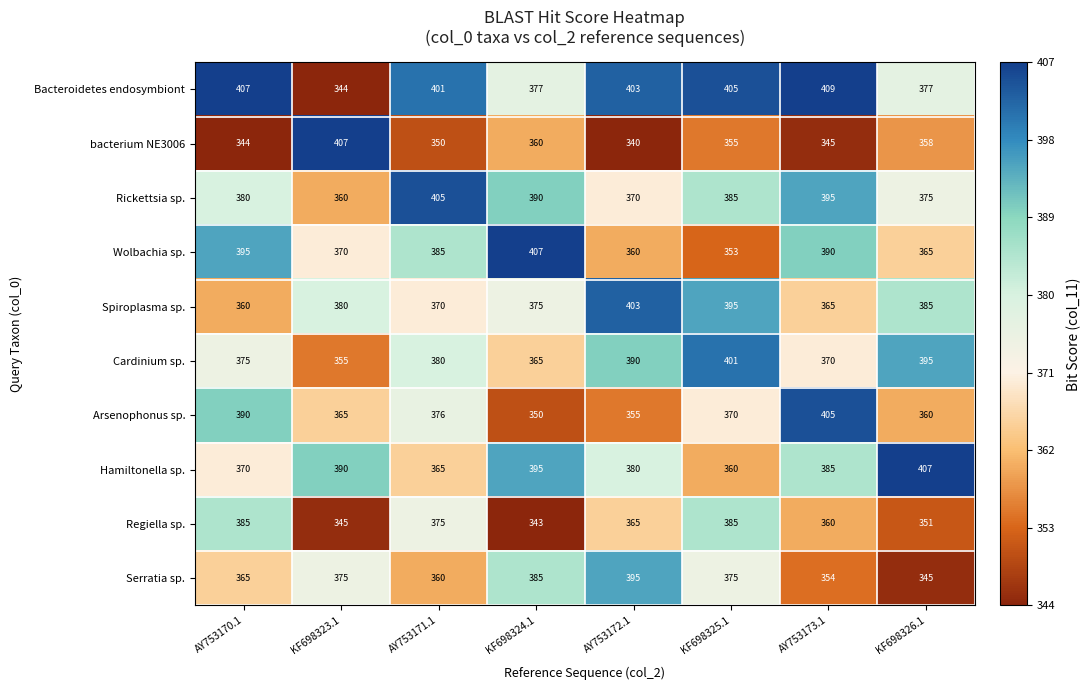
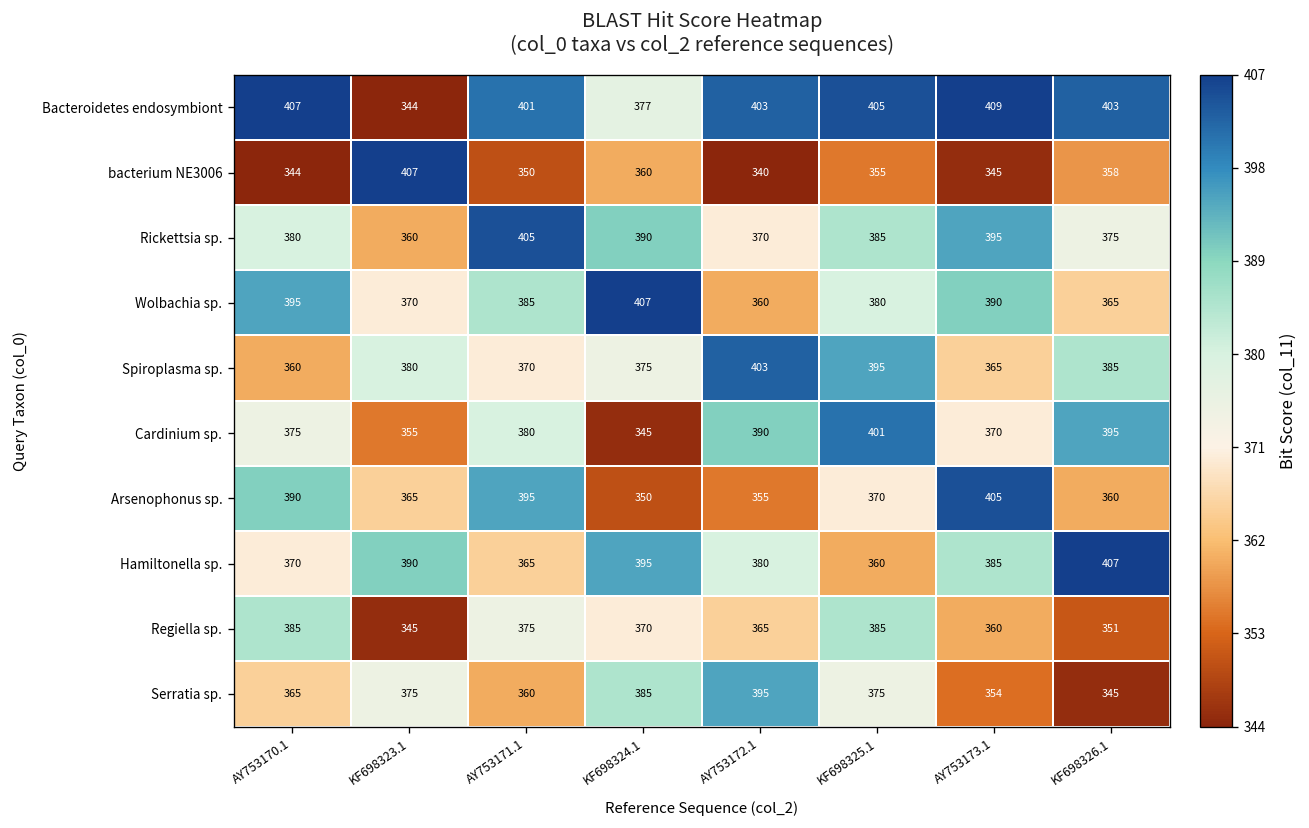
Bacteroidetes endosymbiont, KF698326.1: 377 -> 403
Wolbachia sp., KF698325.1: 353 -> 380
Cardinium sp., KF698324.1: 365 -> 345
Arsenophonus sp., AY753171.1: 376 -> 395
Regiella sp., KF698324.1: 343 -> 370
